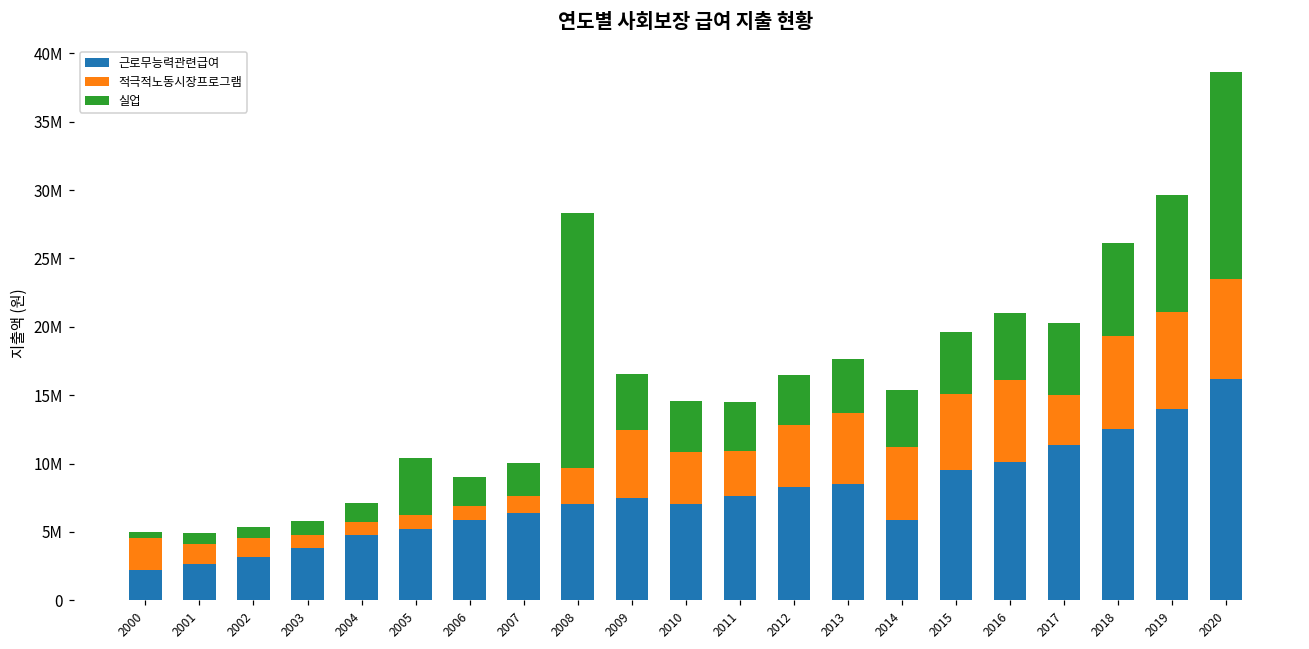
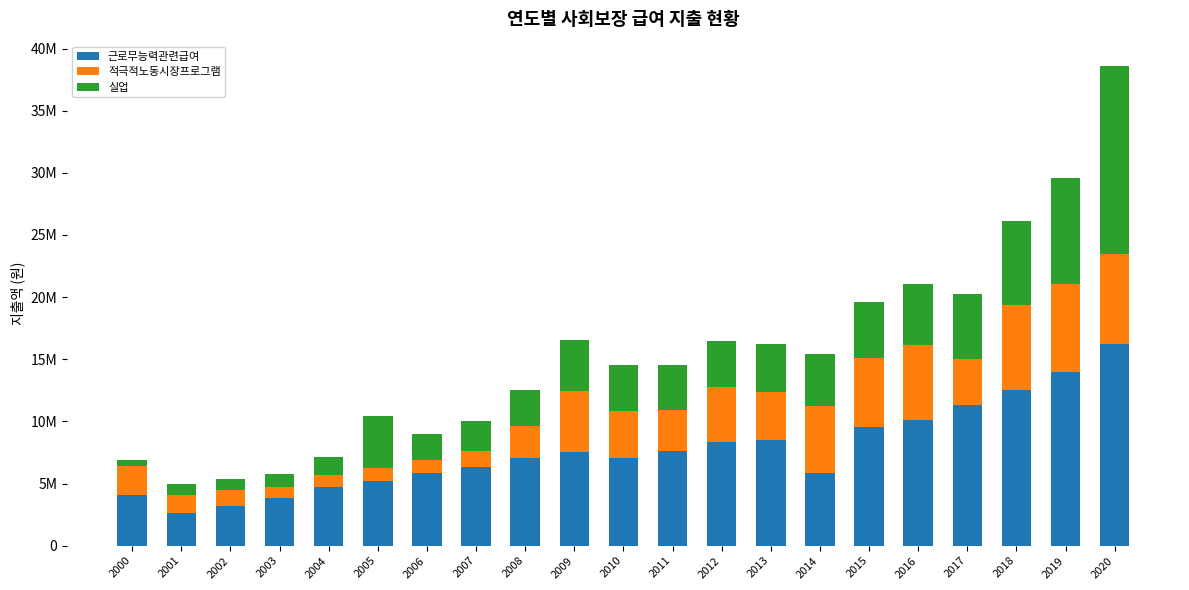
근로무능력관련급여, 2000: 2200000 -> 4100000
실업, 2008: 18700000 -> 2900000
적극적노동시장프로그램, 2013: 5200000 -> 3900000
